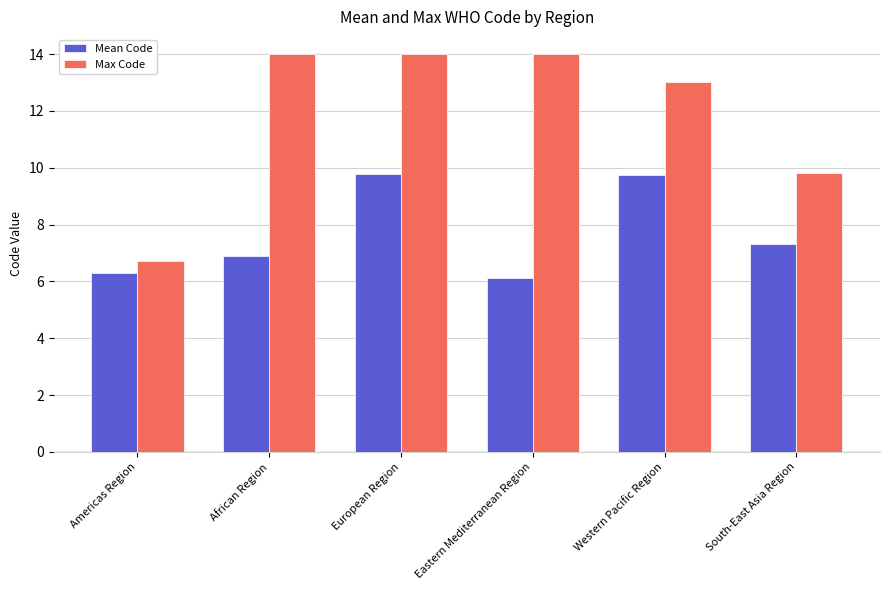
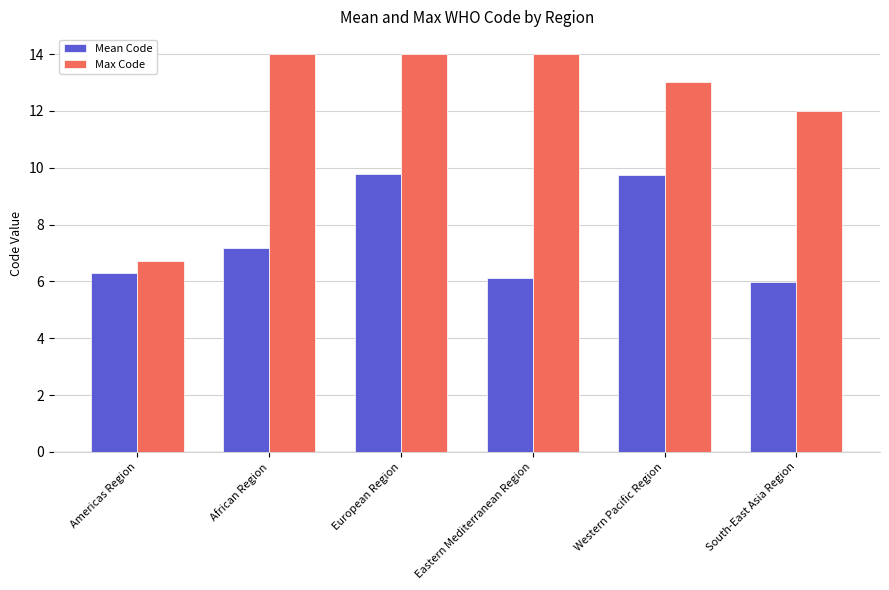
Mean Code, African Region: 6.9 -> 7.2
Mean Code, South-East Asia Region: 7.3 -> 6.0
Max Code, South-East Asia Region: 9.8 -> 12.0
